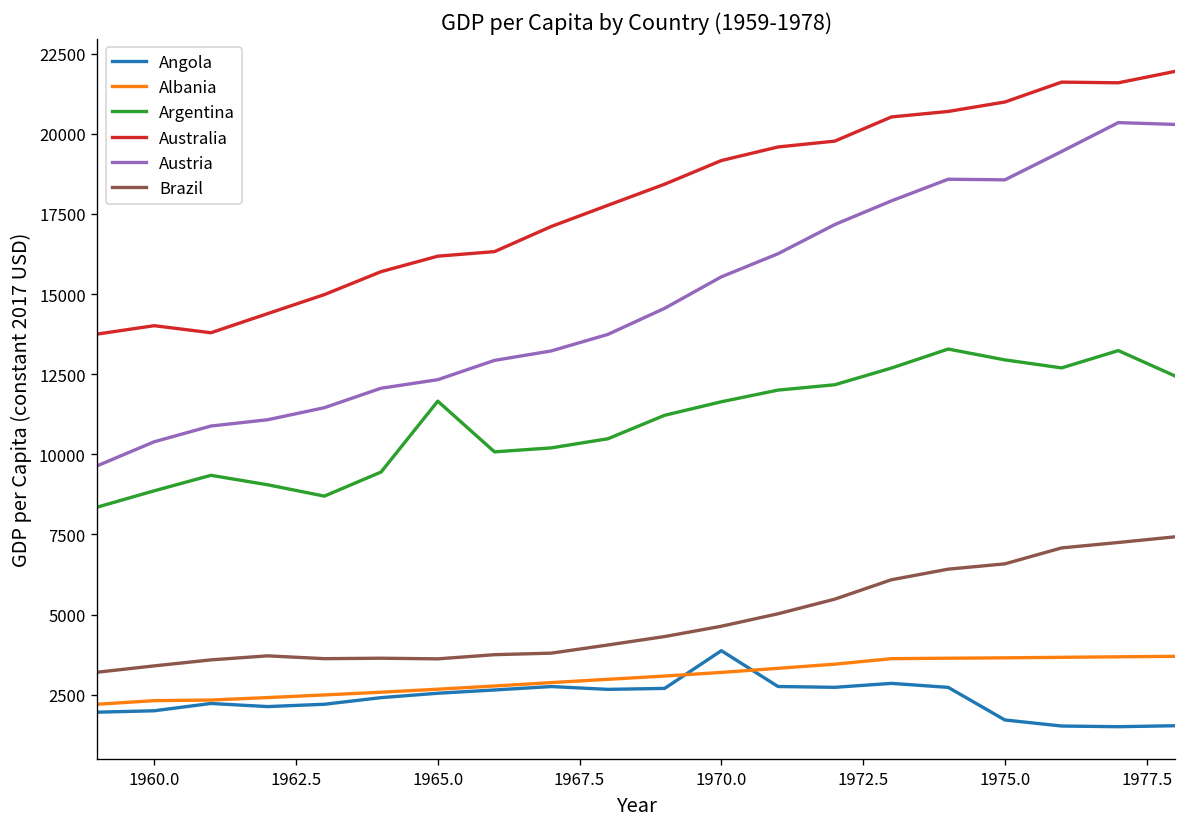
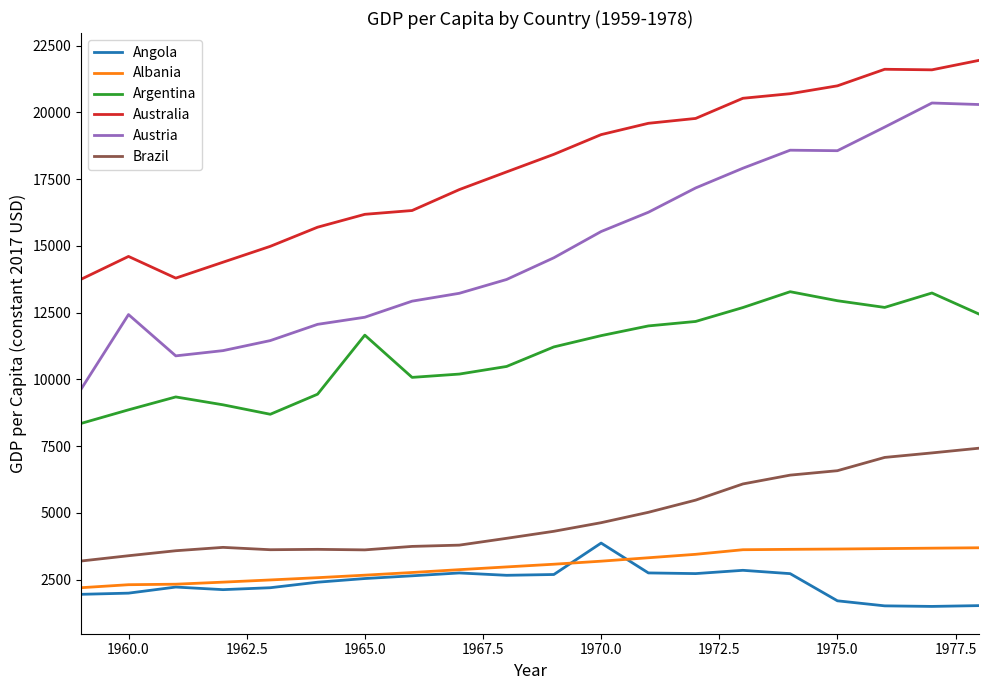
Australia, 1960.0: 14000 -> 14600
Austria, 1960.0: 10400 -> 12400
